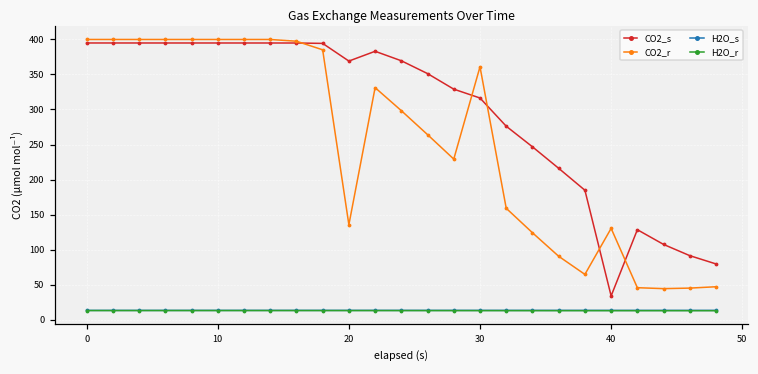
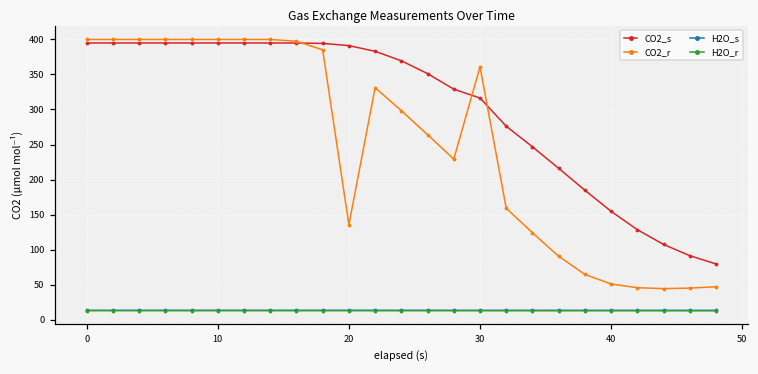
CO2_s, 20: 370 -> 390
CO2_s, 40: 30 -> 150
CO2_r, 40: 130 -> 50
